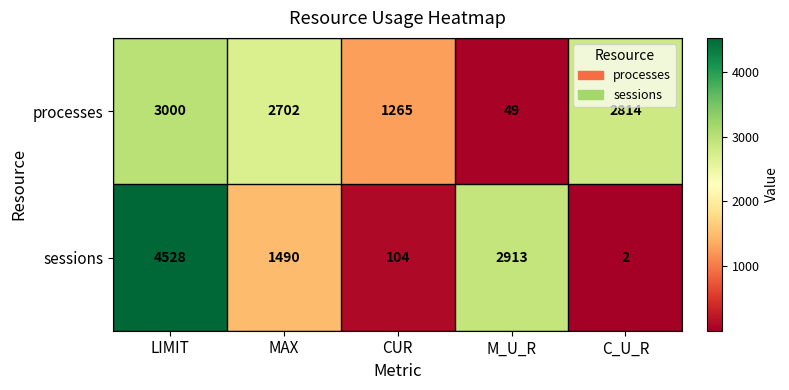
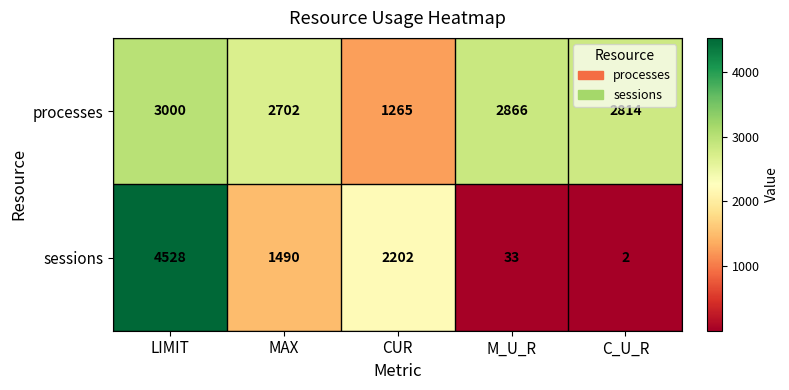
processes, M_U_R: 49 -> 2866
sessions, CUR: 104 -> 2202
sessions, M_U_R: 2913 -> 33
